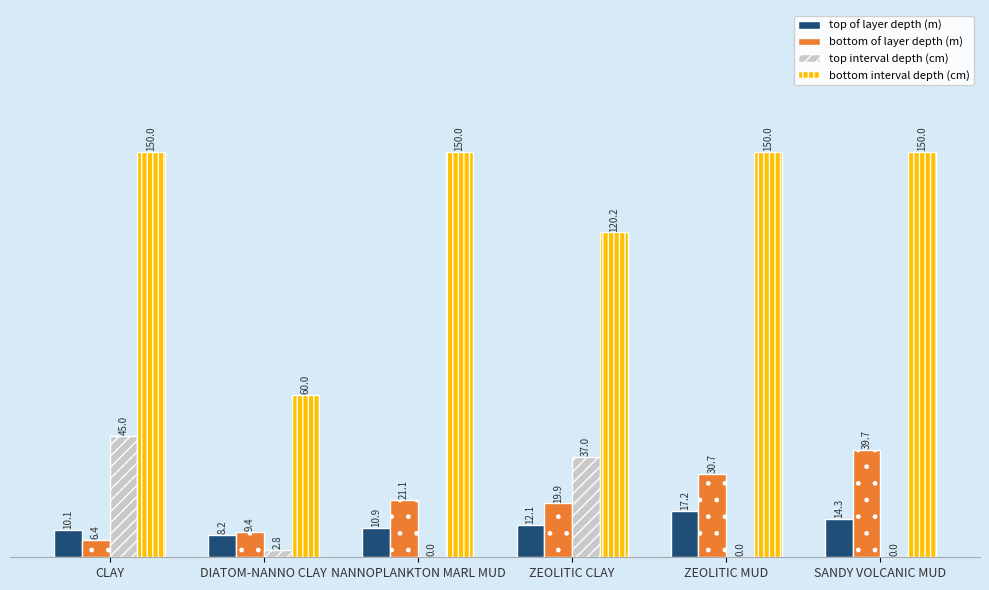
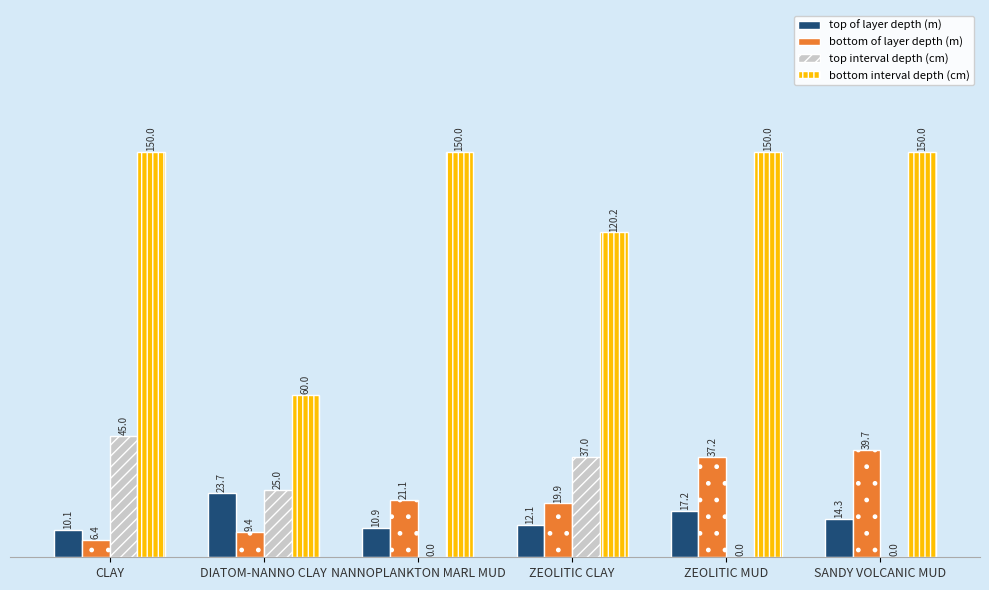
top of layer depth (m), DIATOM-NANNO CLAY: 8.2 -> 23.7
top interval depth (cm), DIATOM-NANNO CLAY: 2.8 -> 25.0
bottom of layer depth (m), ZEOLITIC MUD: 30.7 -> 37.2
